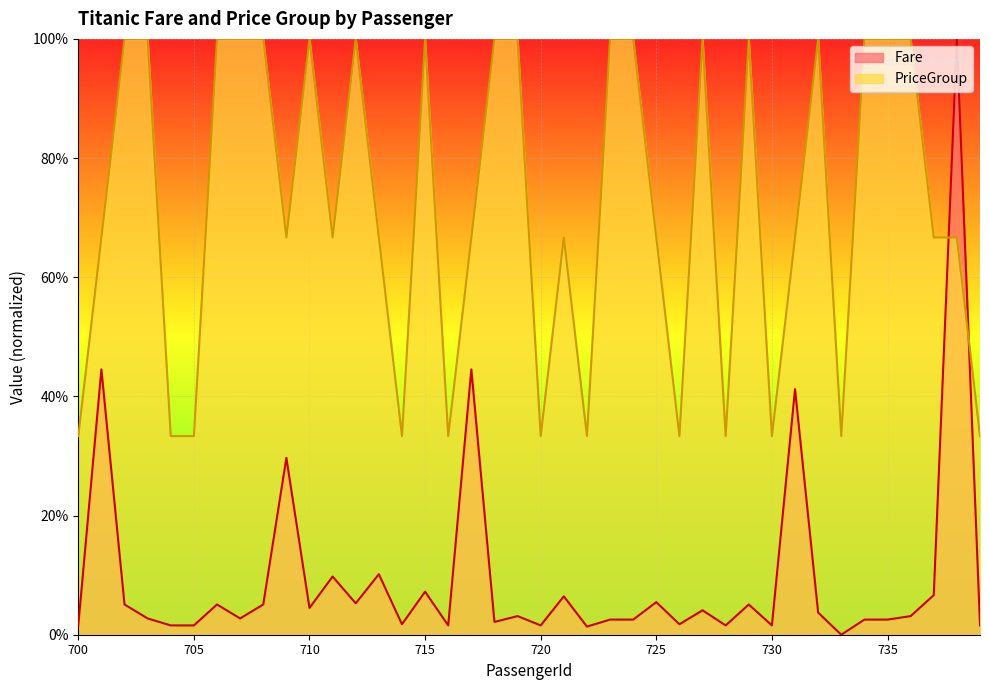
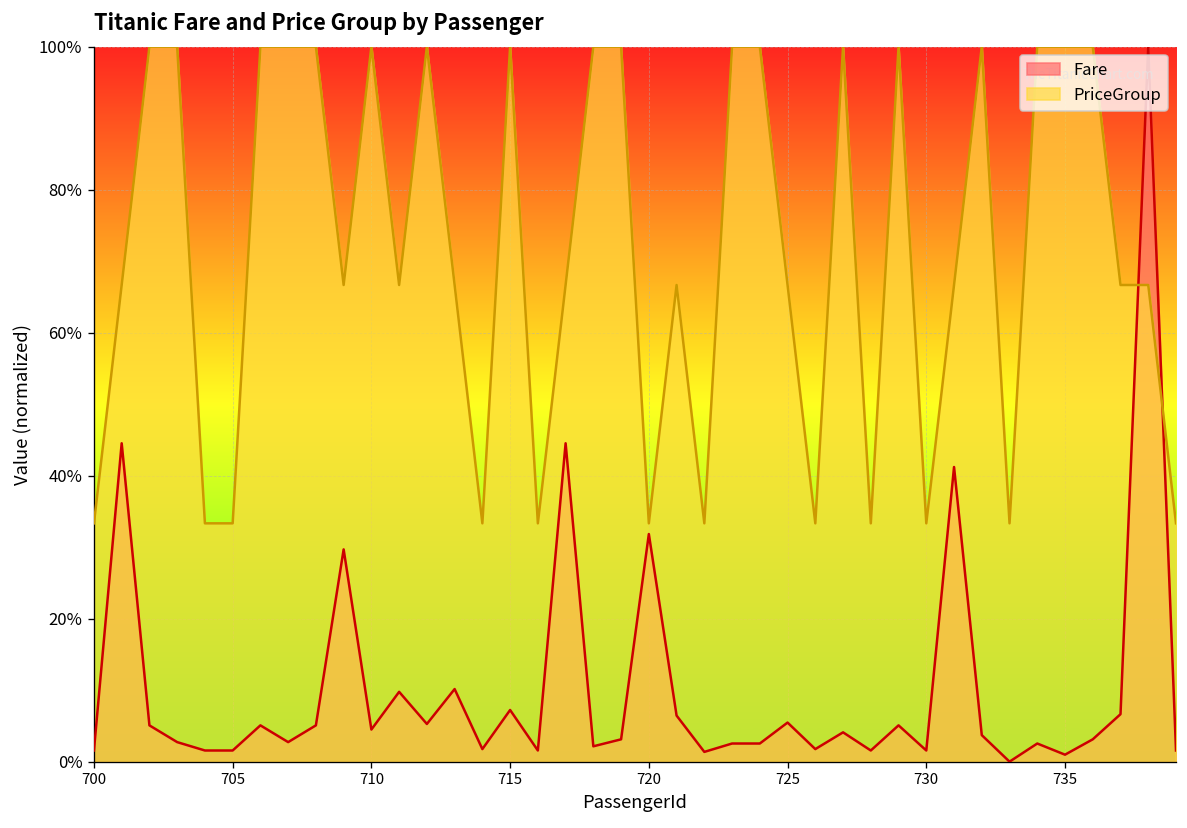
Fare, 720: 2% -> 32%
Fare, 735: 3% -> 1%
